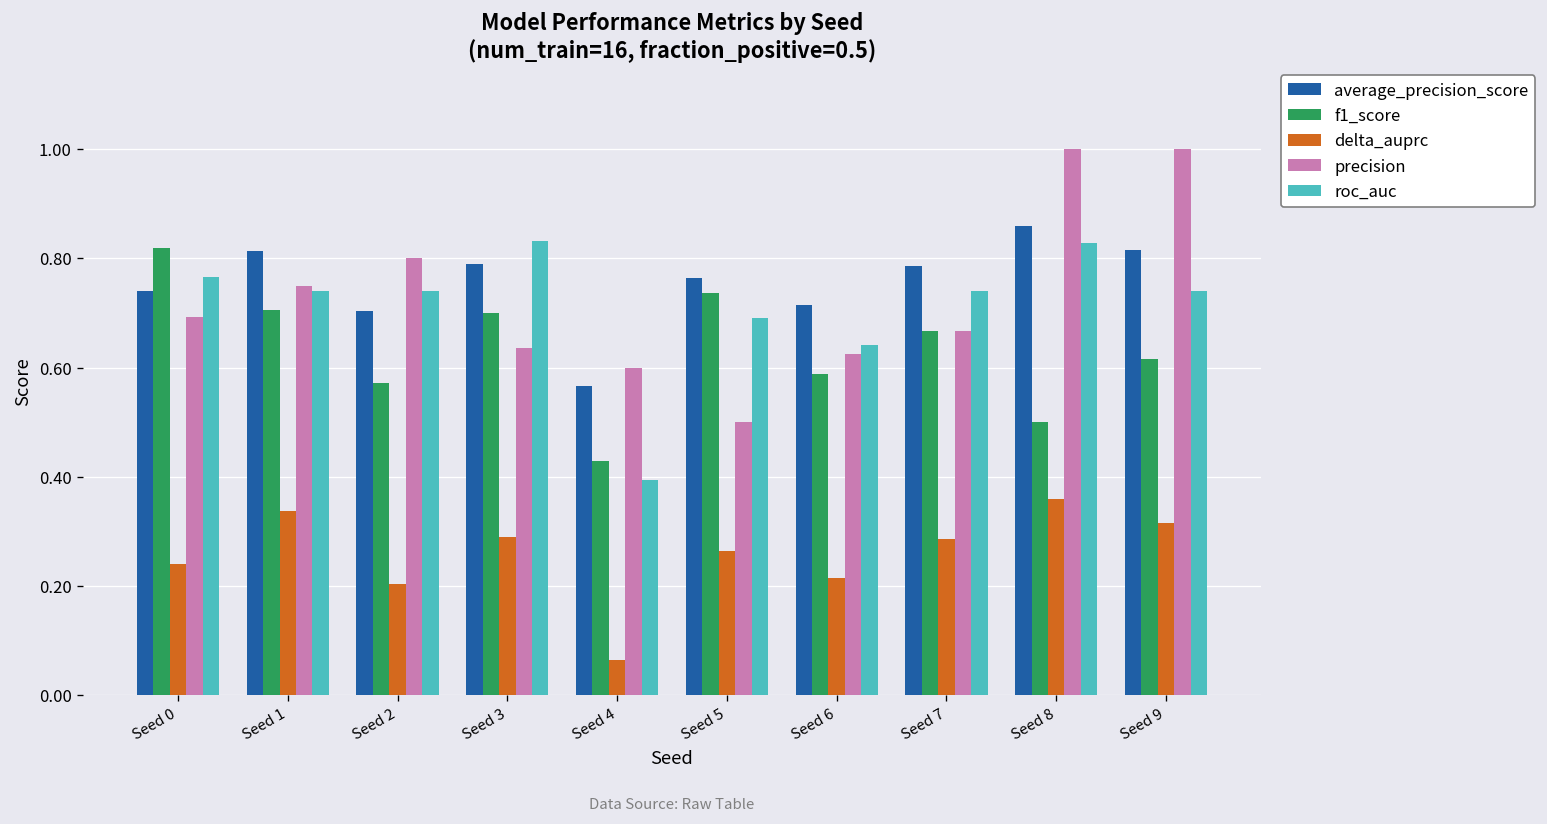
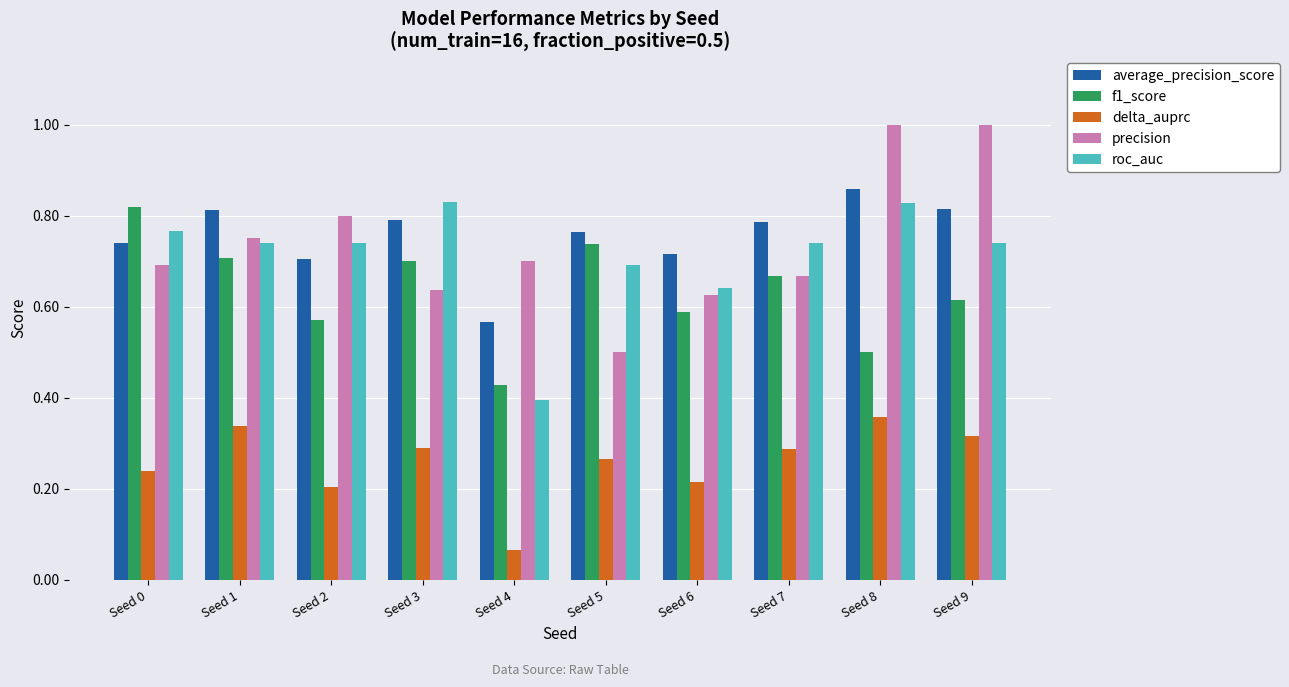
precision, Seed 4: 0.6 -> 0.7
